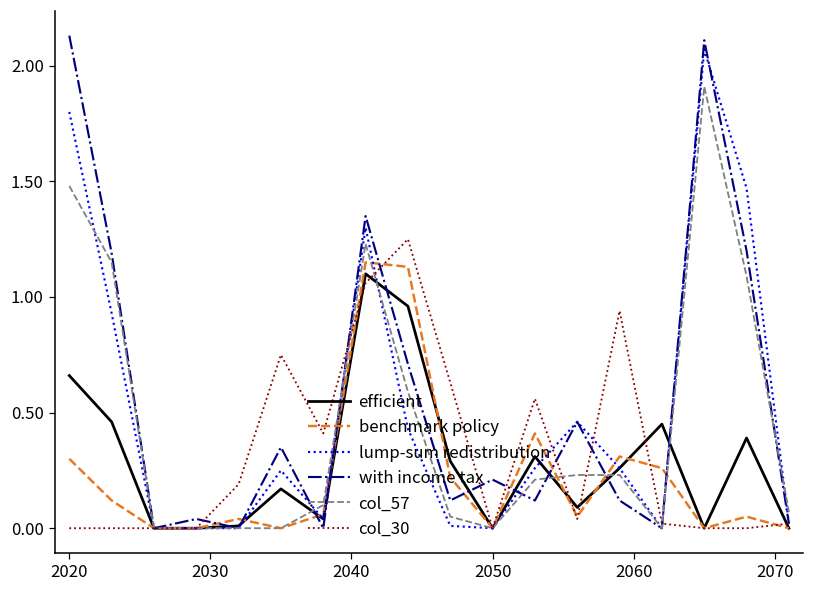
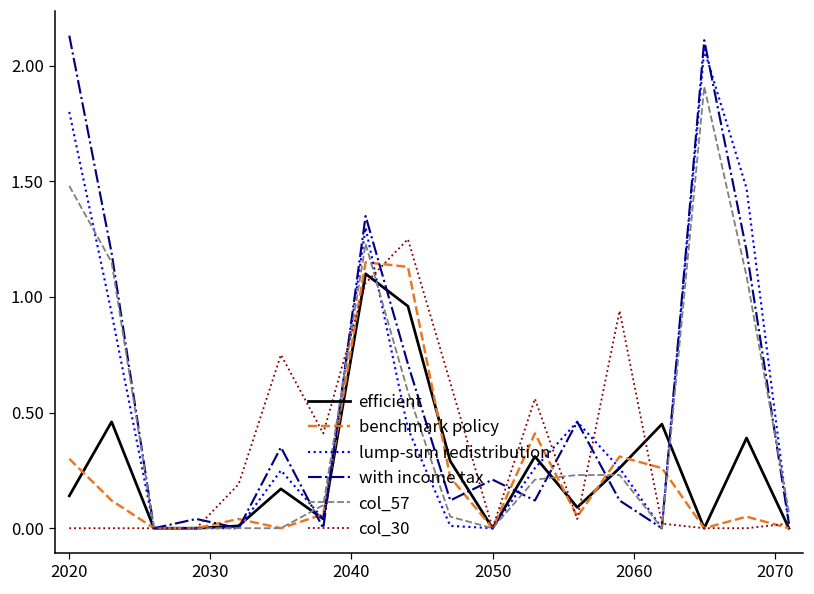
efficient, 2020: 0.66 -> 0.14
